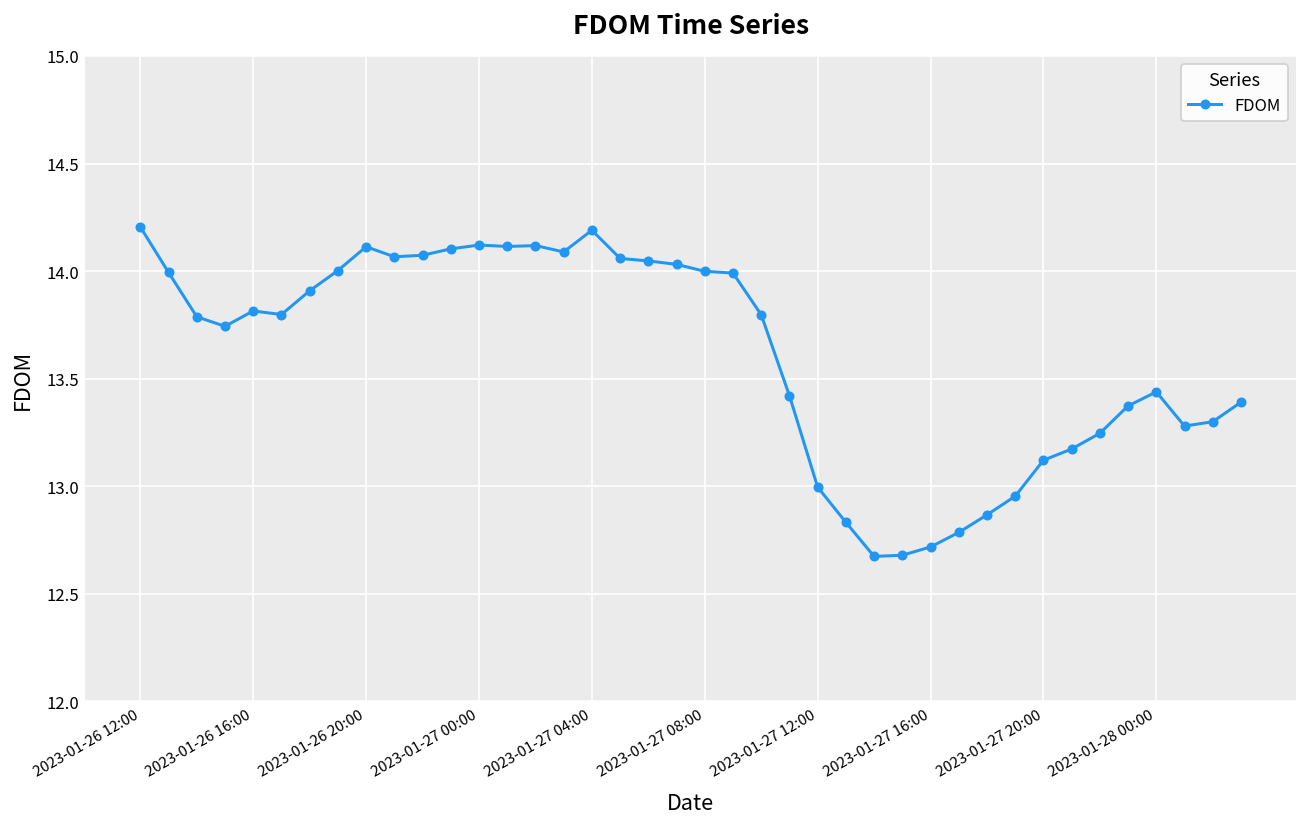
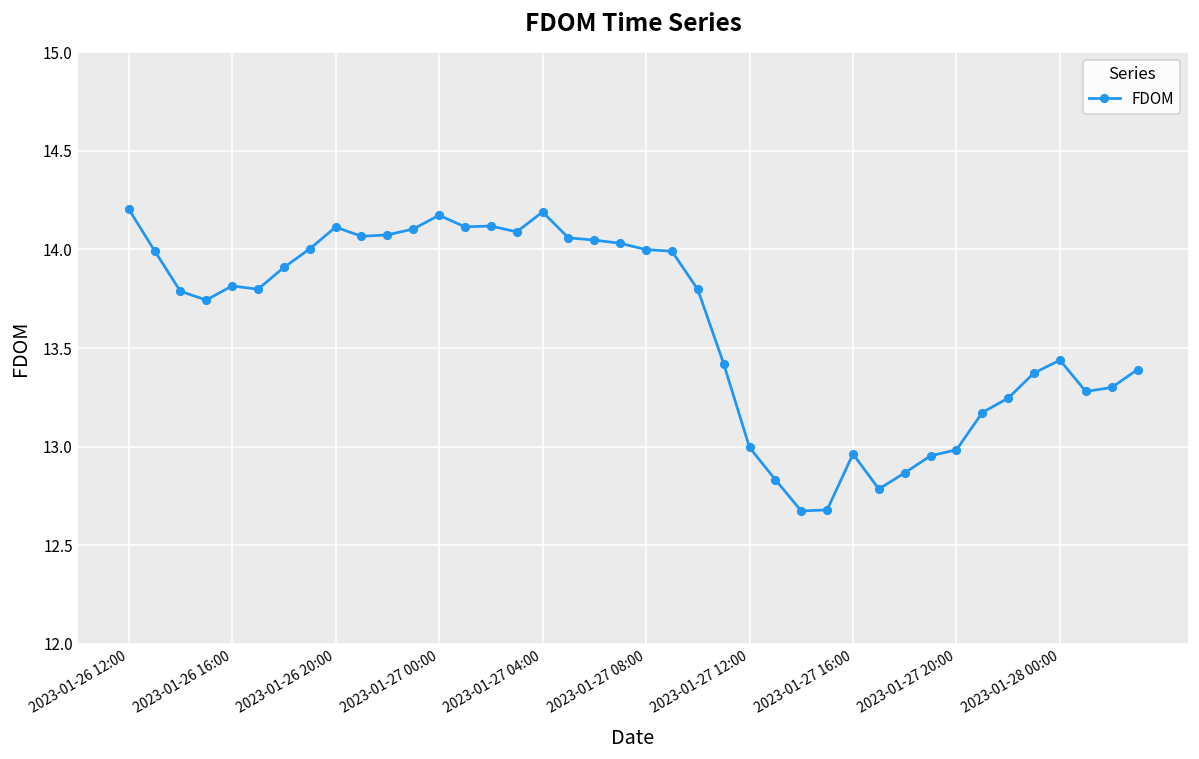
2023-01-27 00:00: 14.12 -> 14.17
2023-01-27 16:00: 12.72 -> 12.96
2023-01-27 20:00: 13.12 -> 12.98
